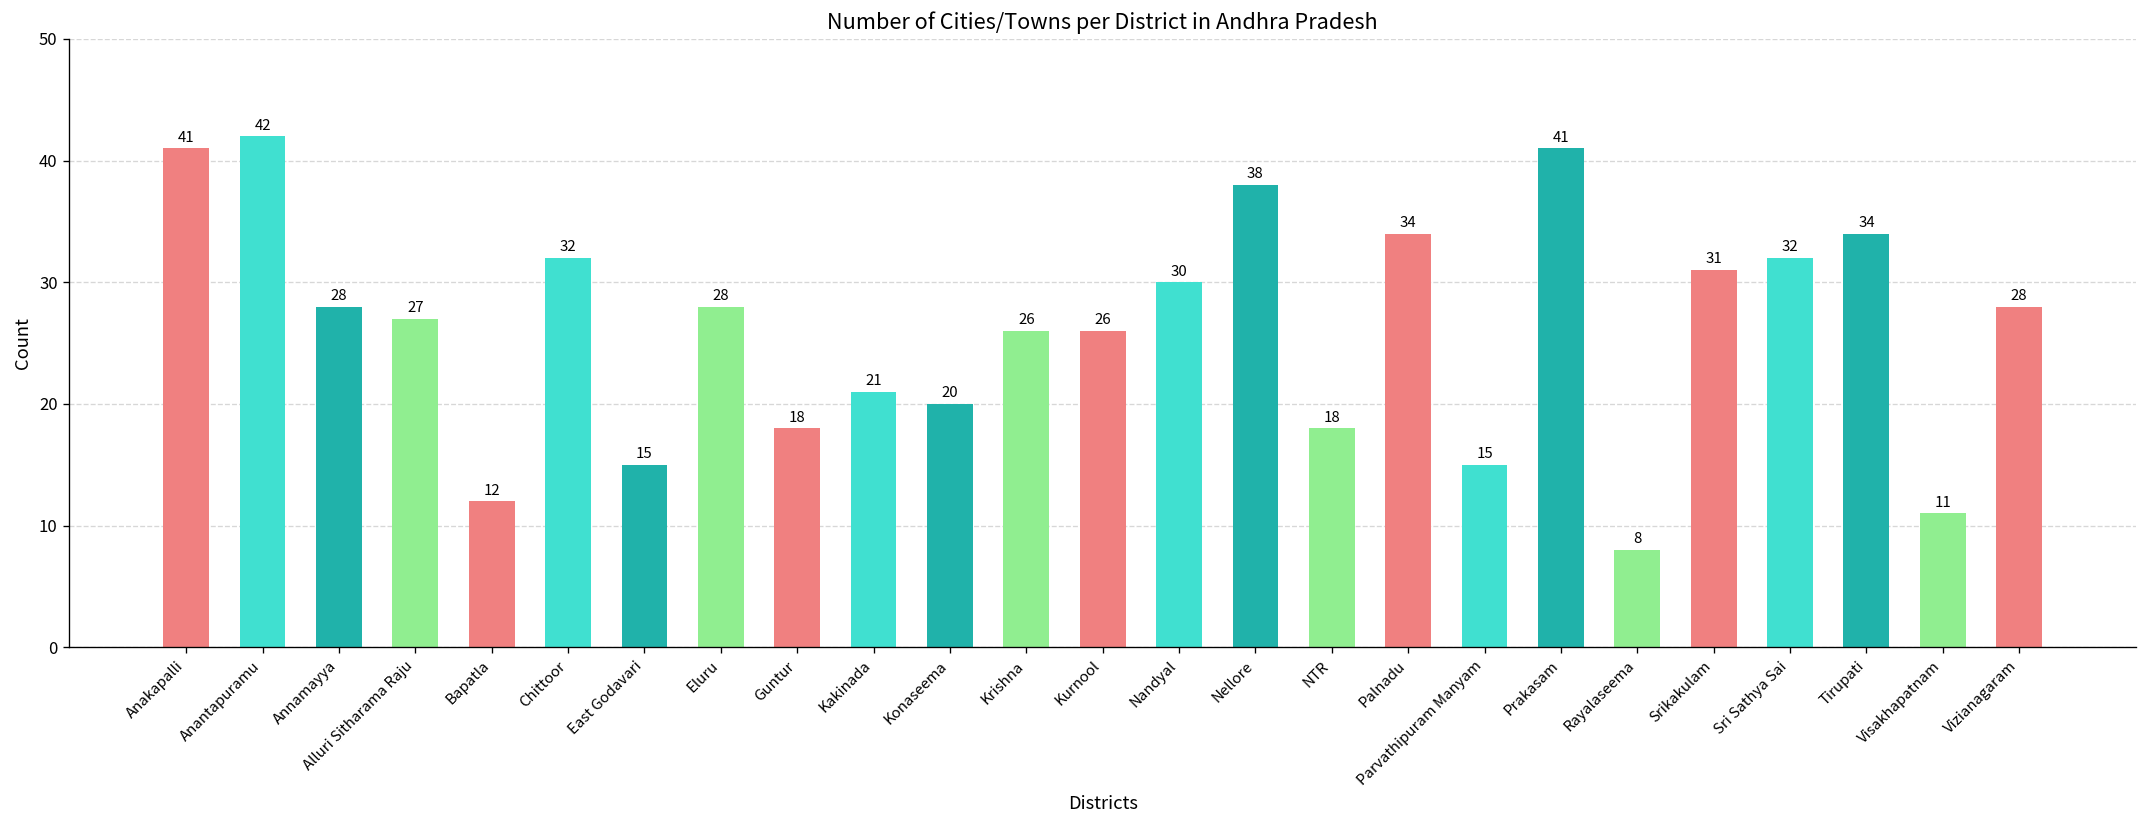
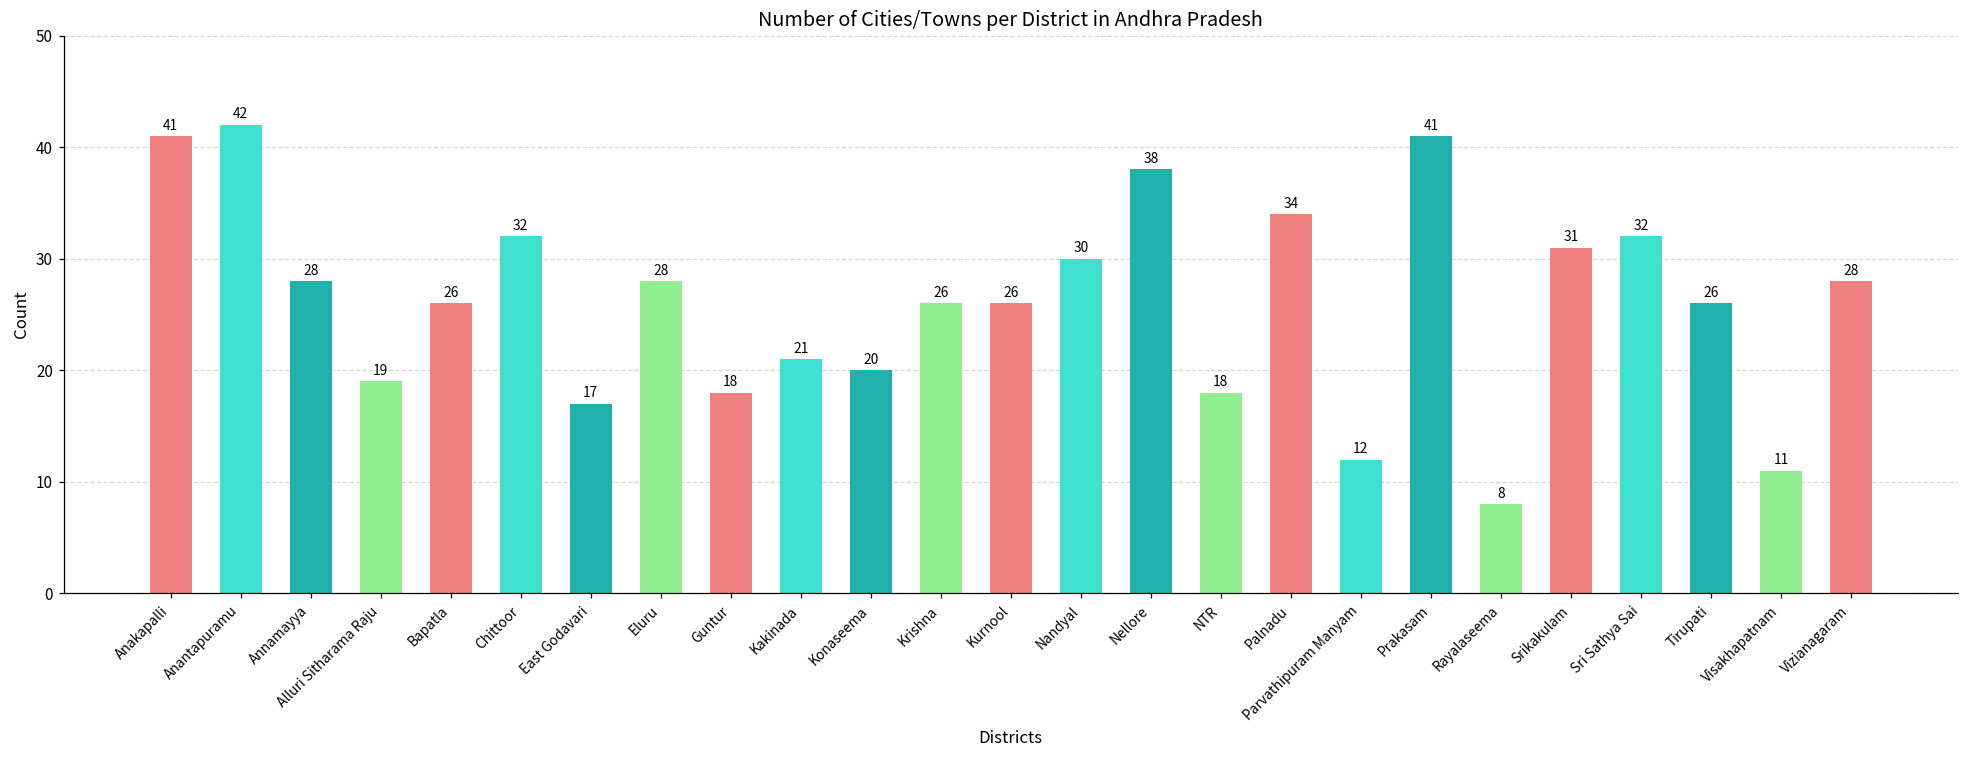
Alluri Sitharama Raju: 27 -> 19
Bapatla: 12 -> 26
East Godavari: 15 -> 17
Parvathipuram Manyam: 15 -> 12
Tirupati: 34 -> 26
